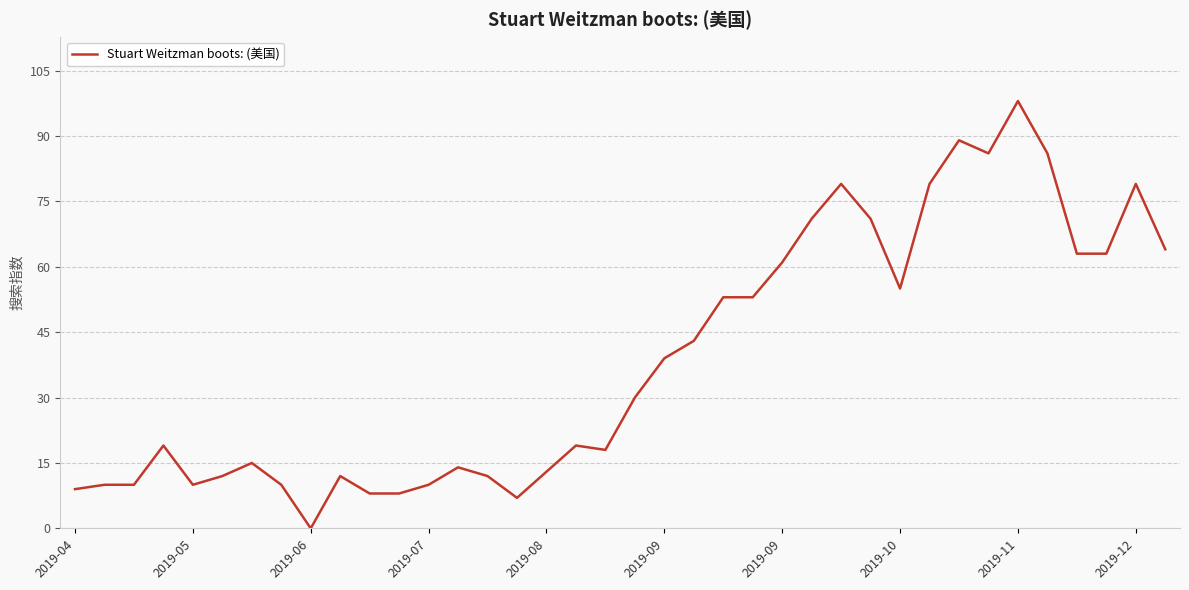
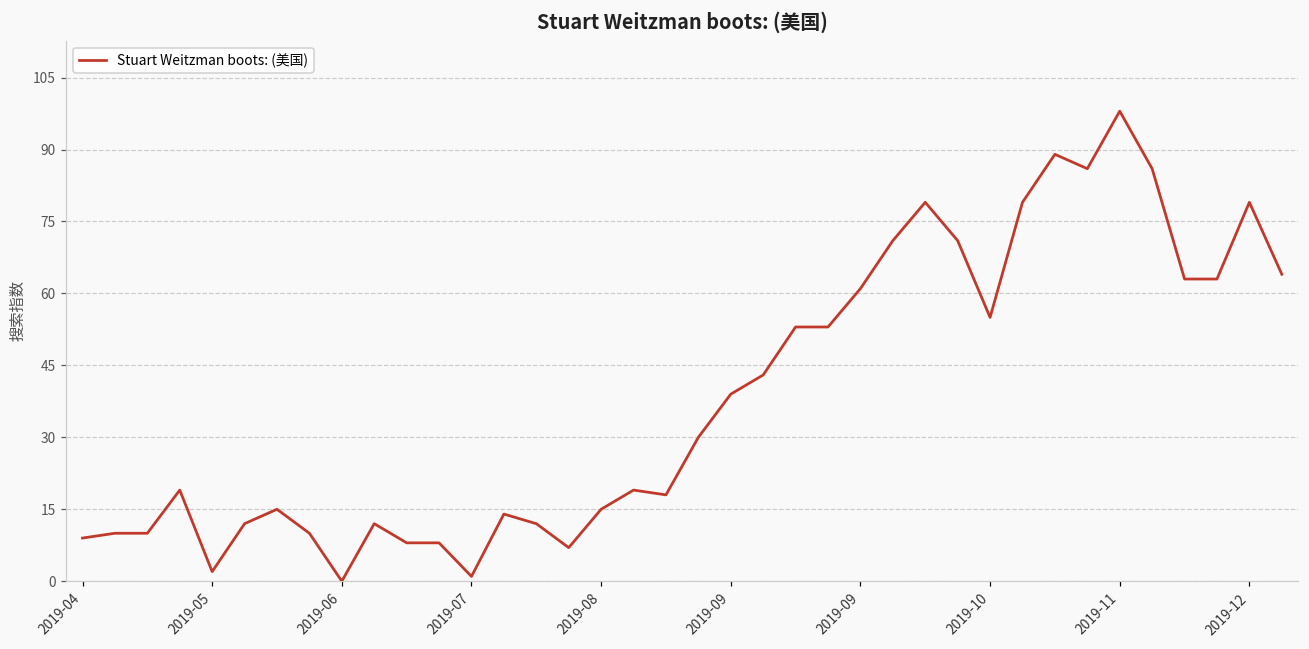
2019-05: 10 -> 2
2019-07: 10 -> 1
2019-08: 13 -> 15
